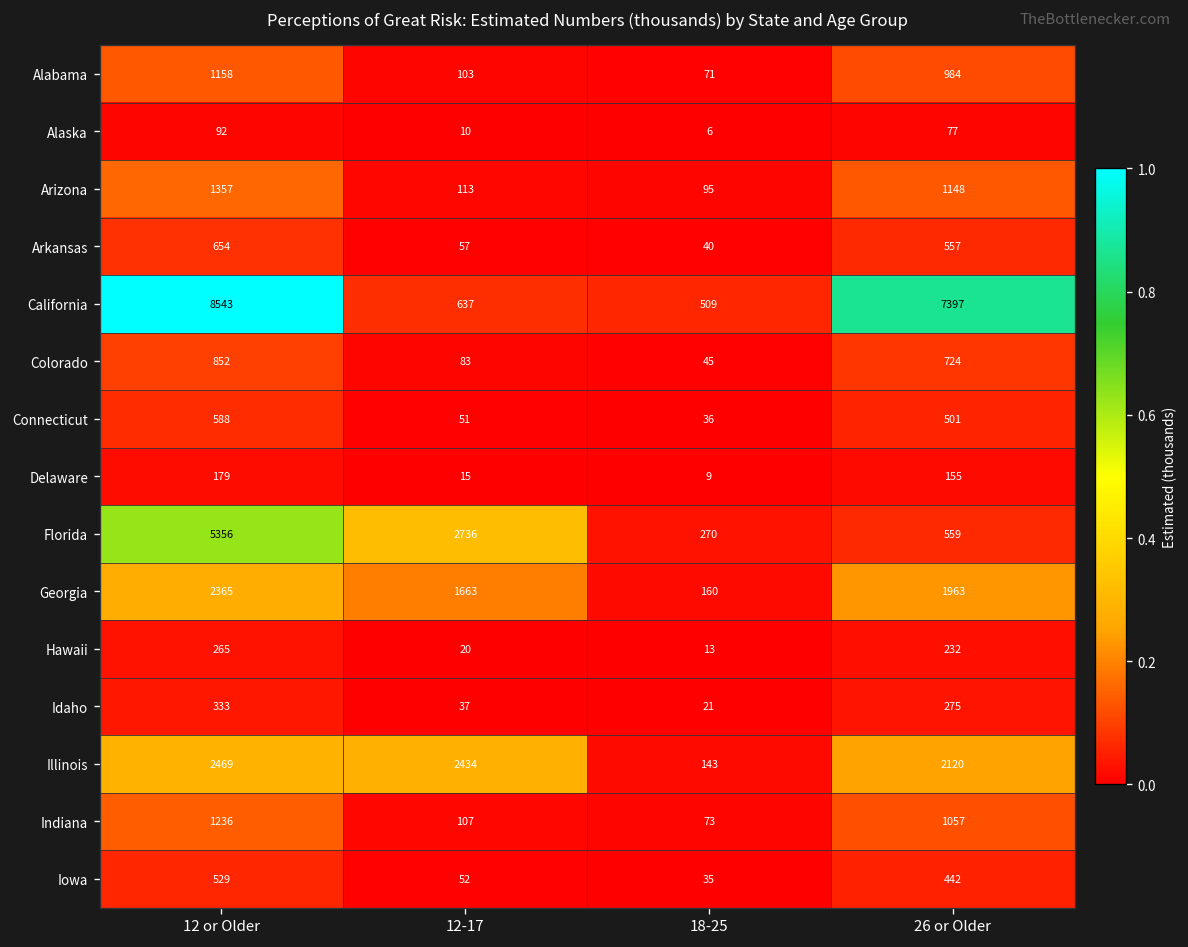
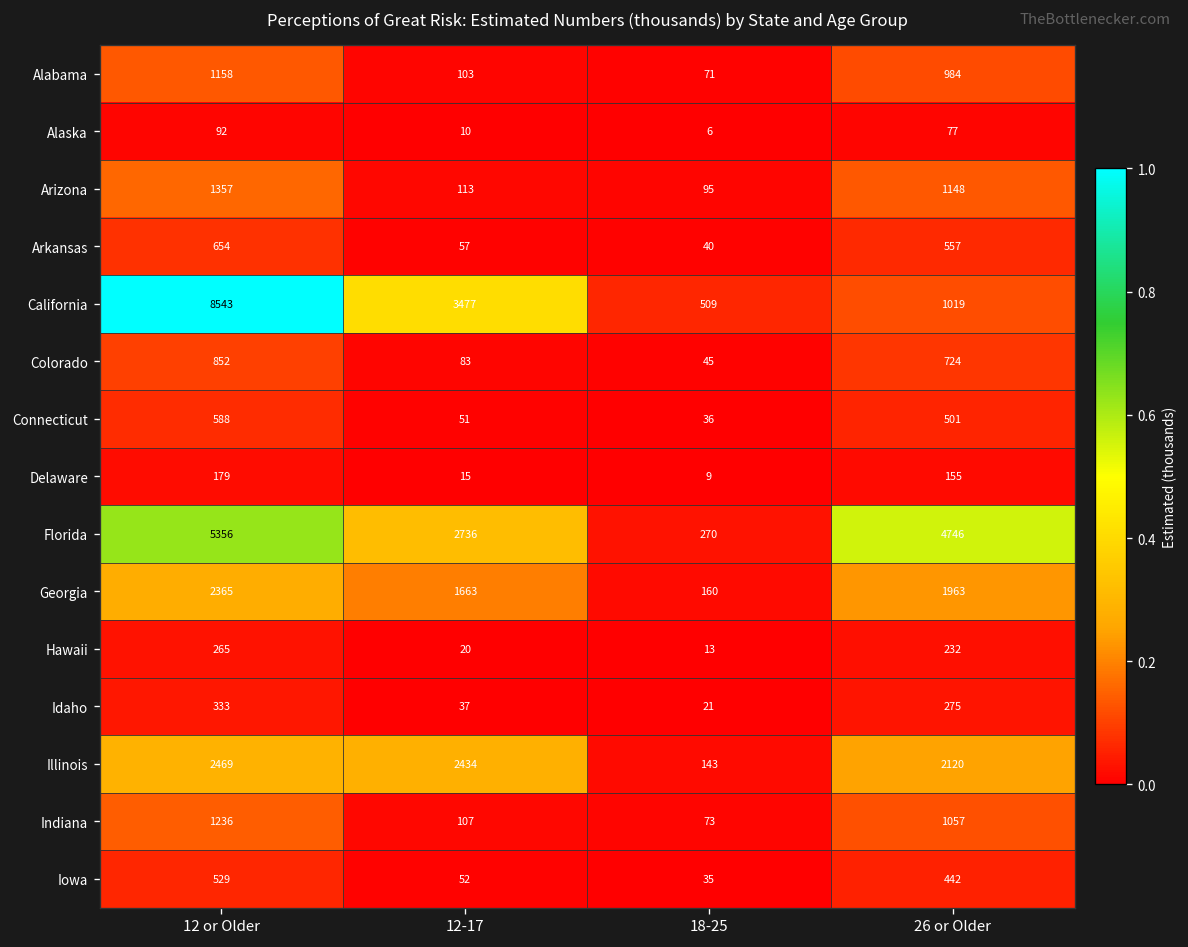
California, 12-17: 637 -> 3477
California, 26 or Older: 7397 -> 1019
Florida, 26 or Older: 559 -> 4746
